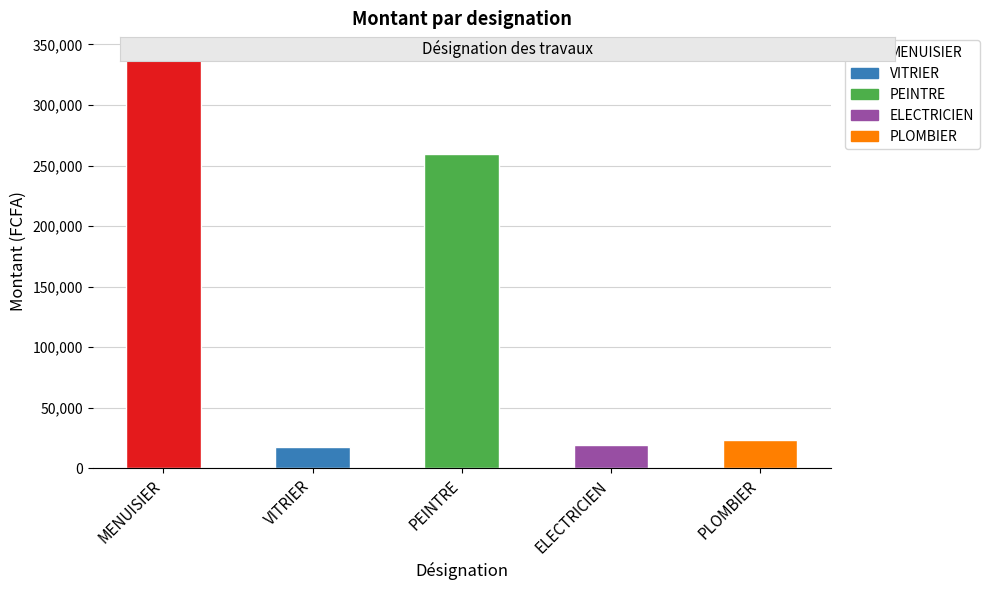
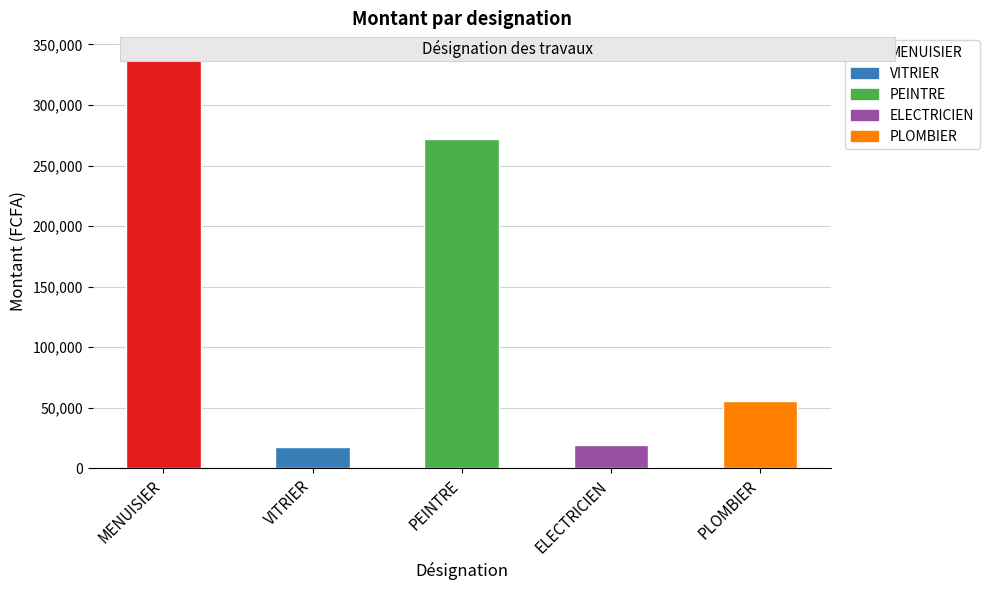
PEINTRE: 260,000 -> 272,000
PLOMBIER: 23,000 -> 55,000
